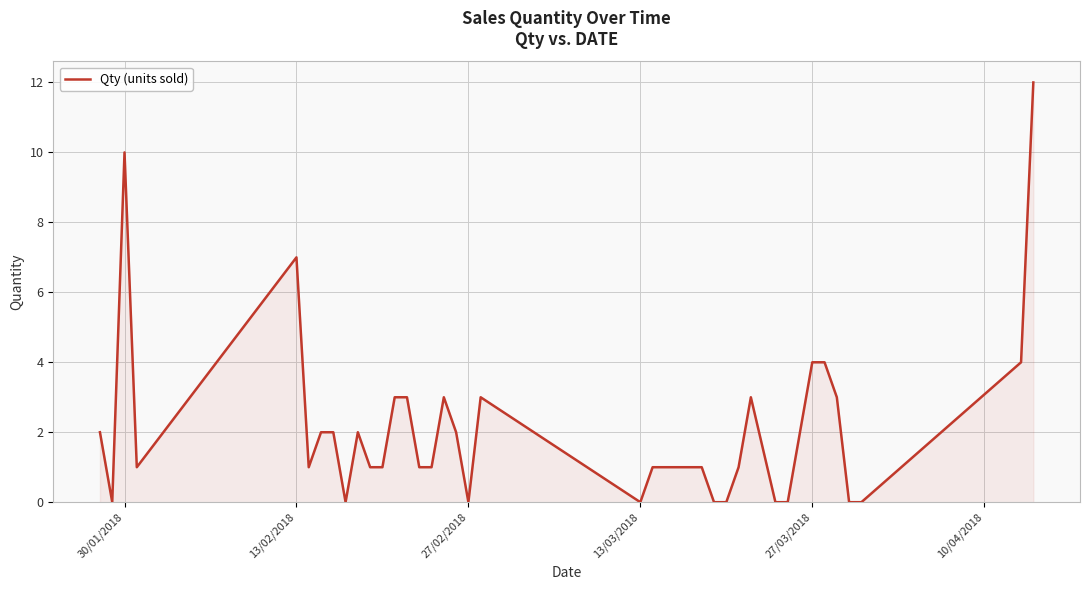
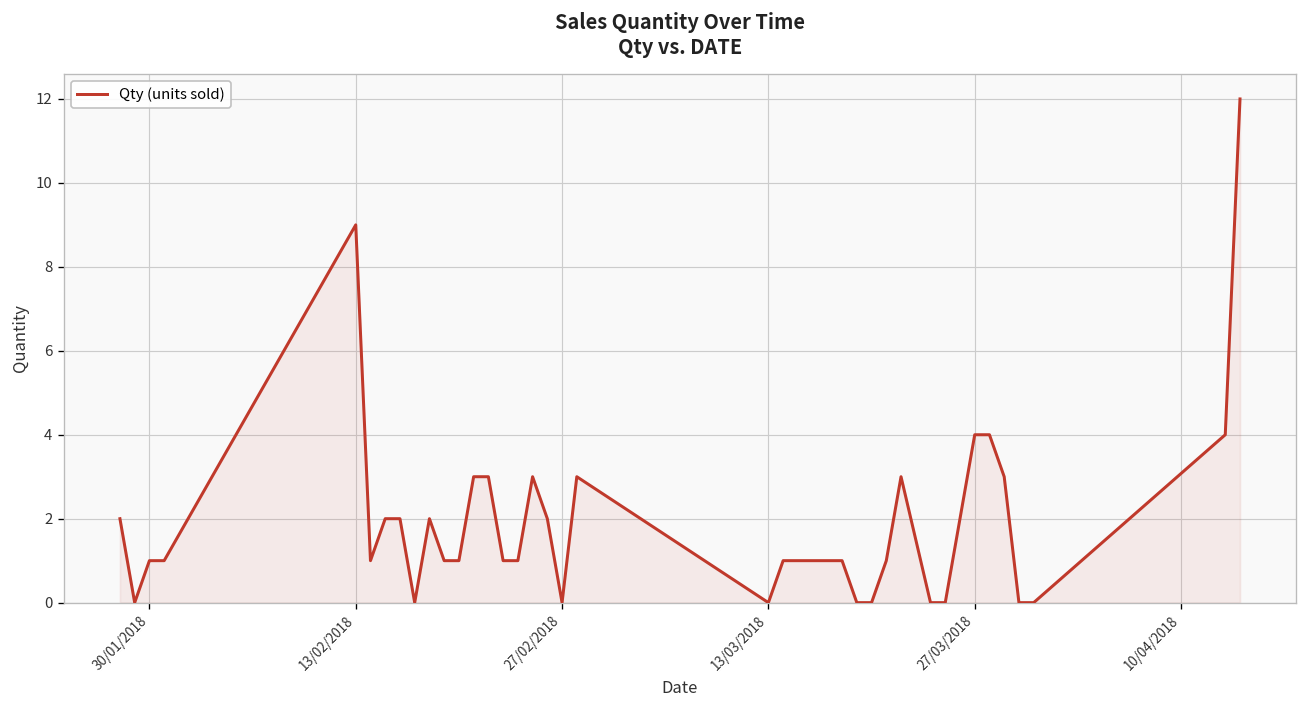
30/01/2018: 10 -> 1
13/02/2018: 7 -> 9
